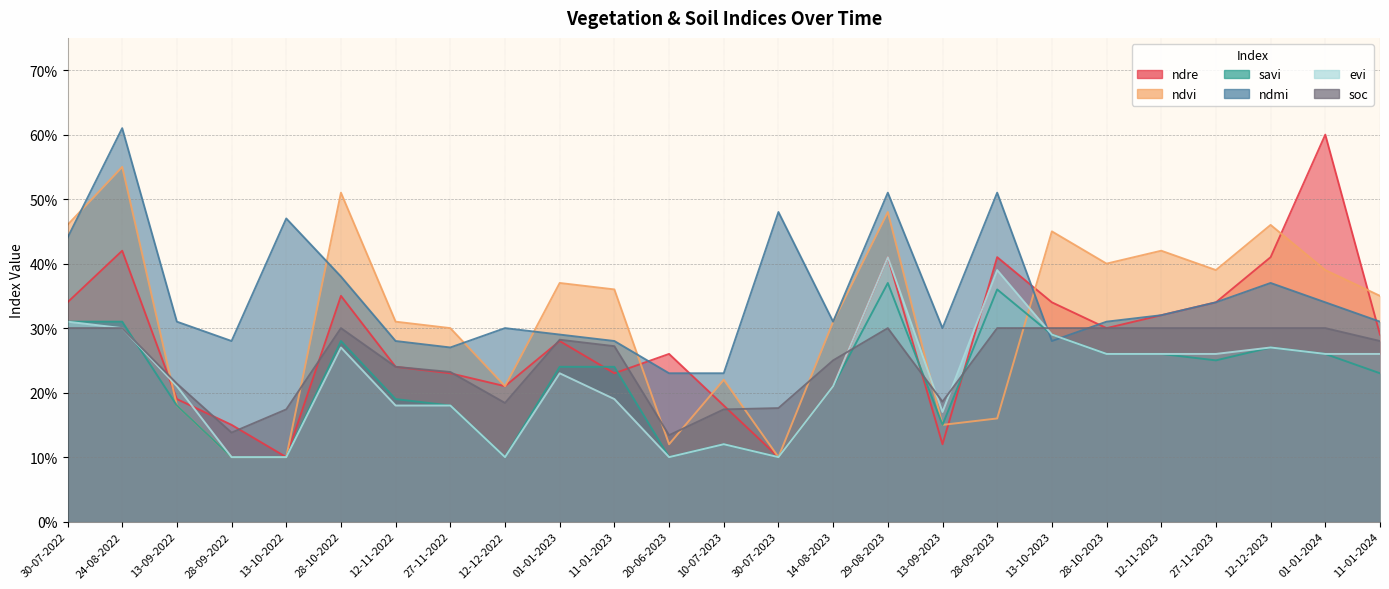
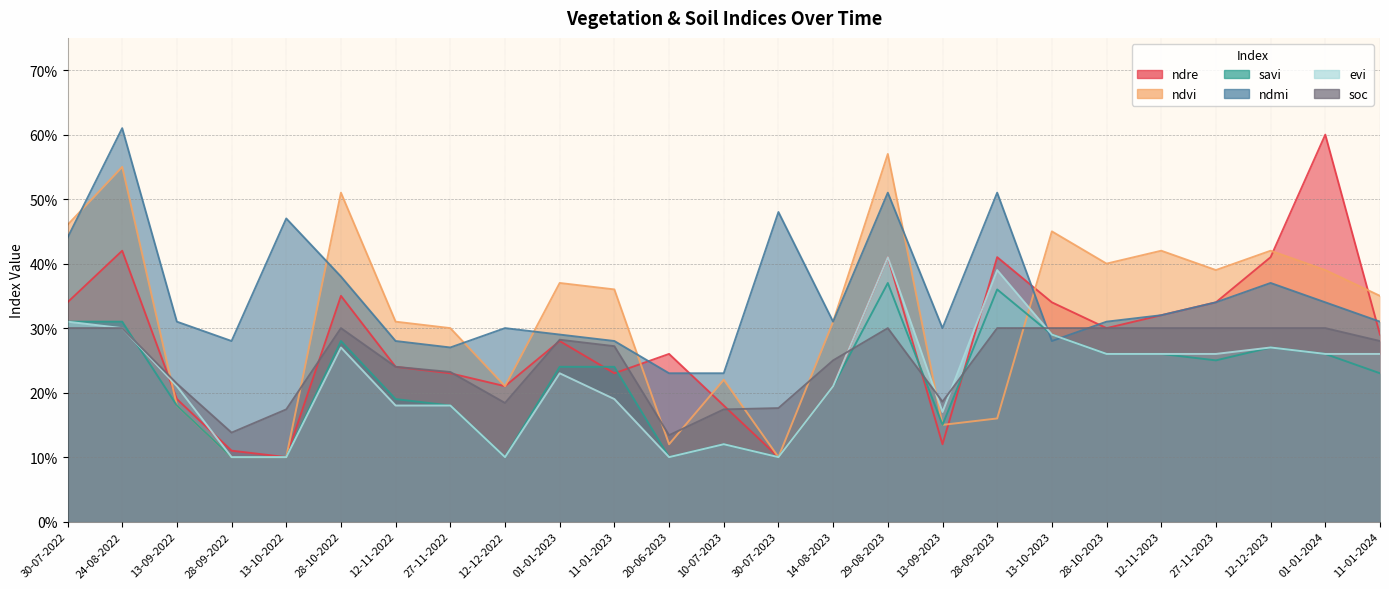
ndre, 28-09-2022: 15% -> 11%
ndvi, 29-08-2023: 48% -> 57%
ndvi, 12-12-2023: 46% -> 42%
